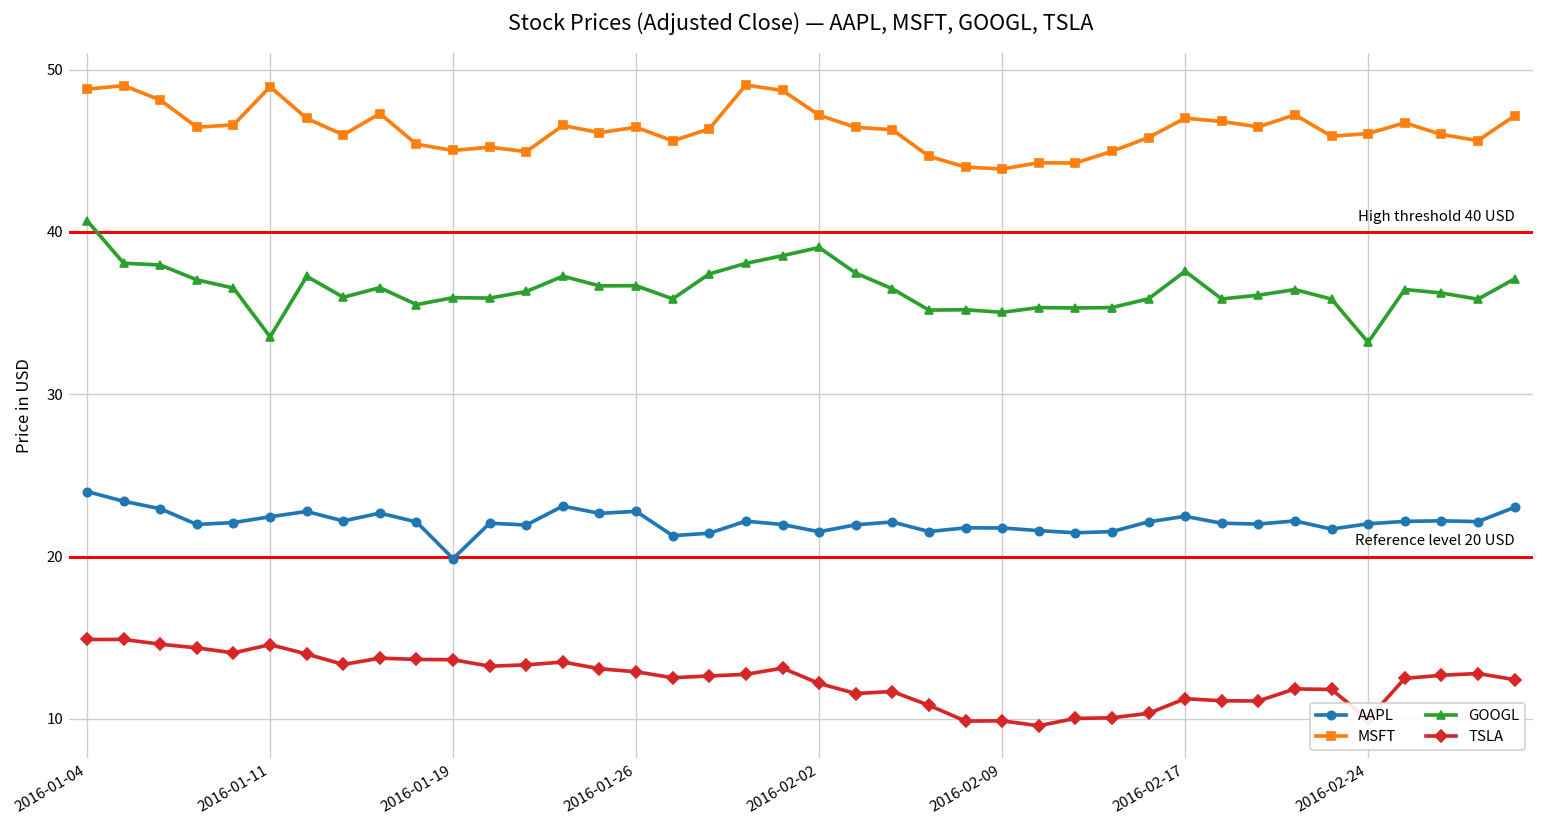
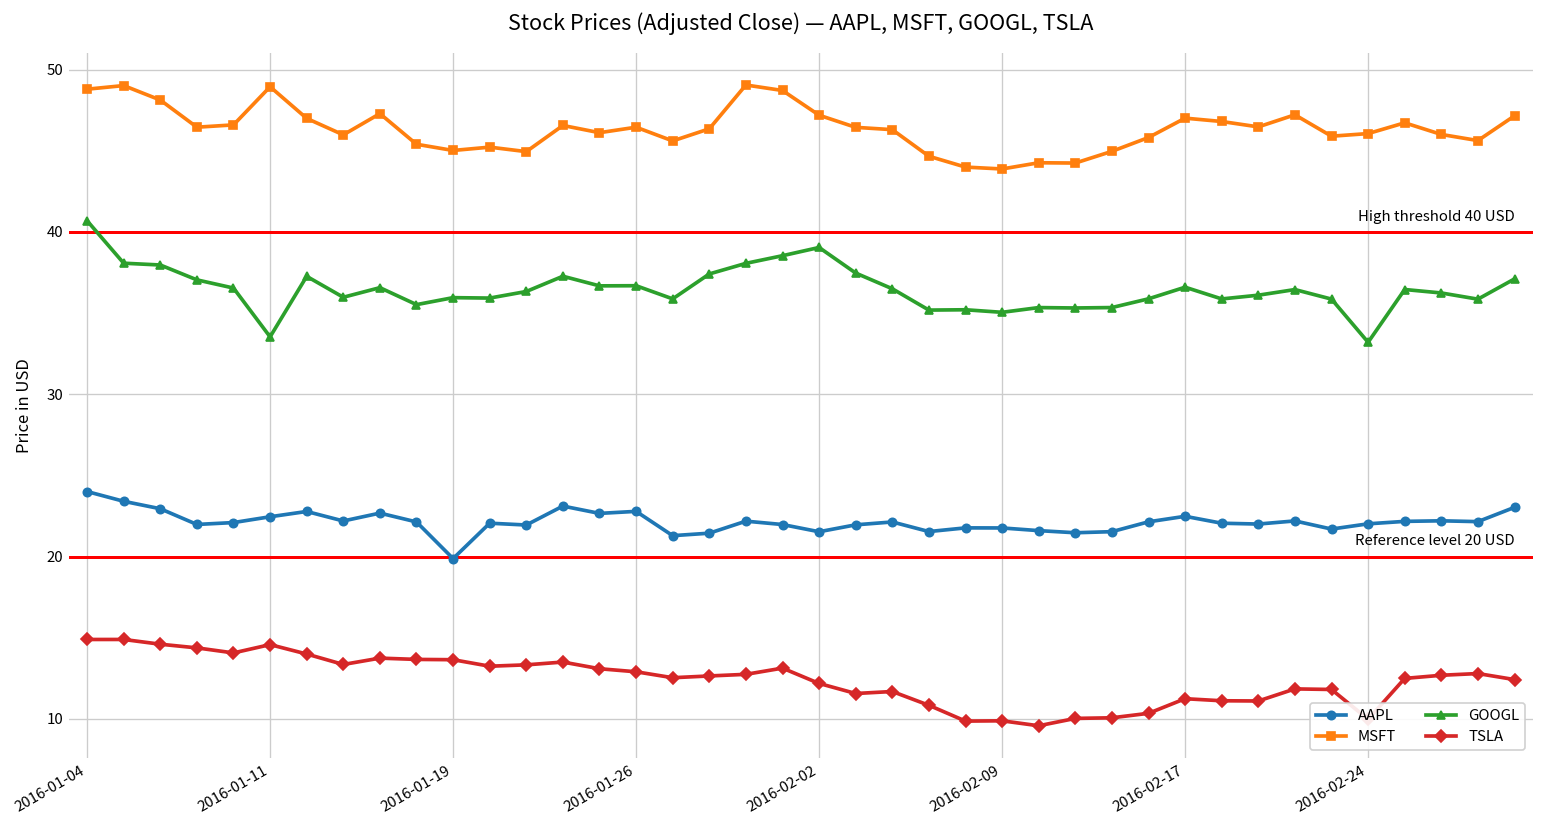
GOOGL, 2016-02-17: 37.6 -> 36.6
